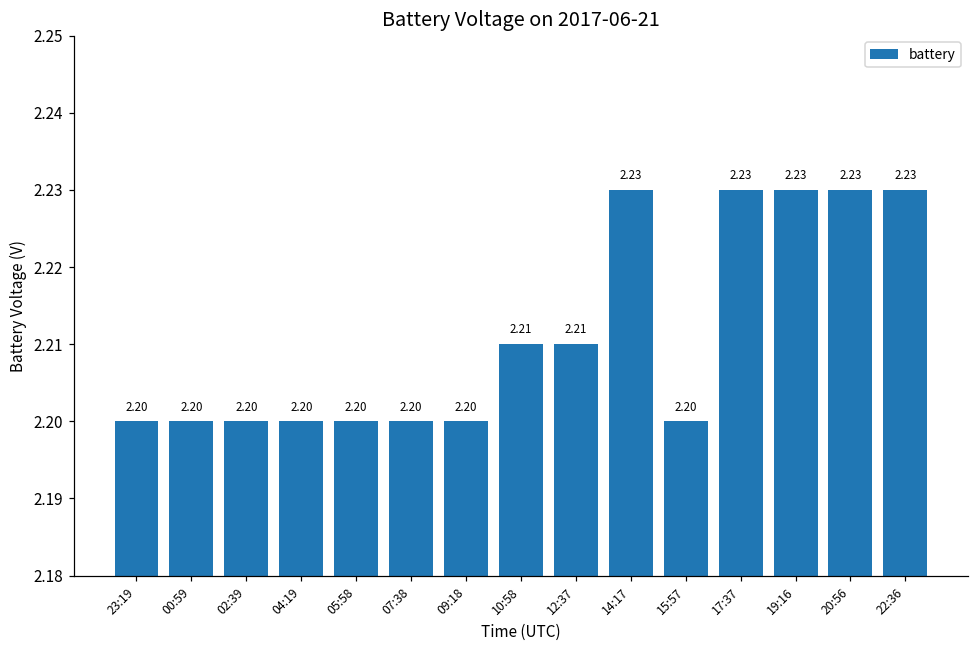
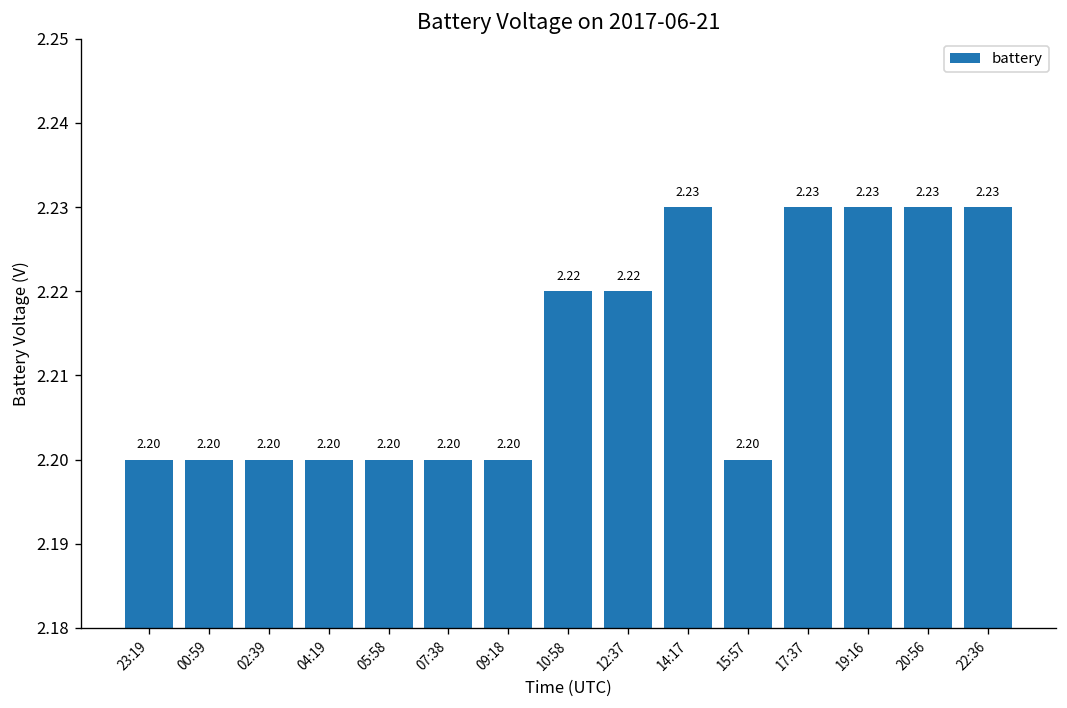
10:58: 2.21 -> 2.22
12:37: 2.21 -> 2.22
